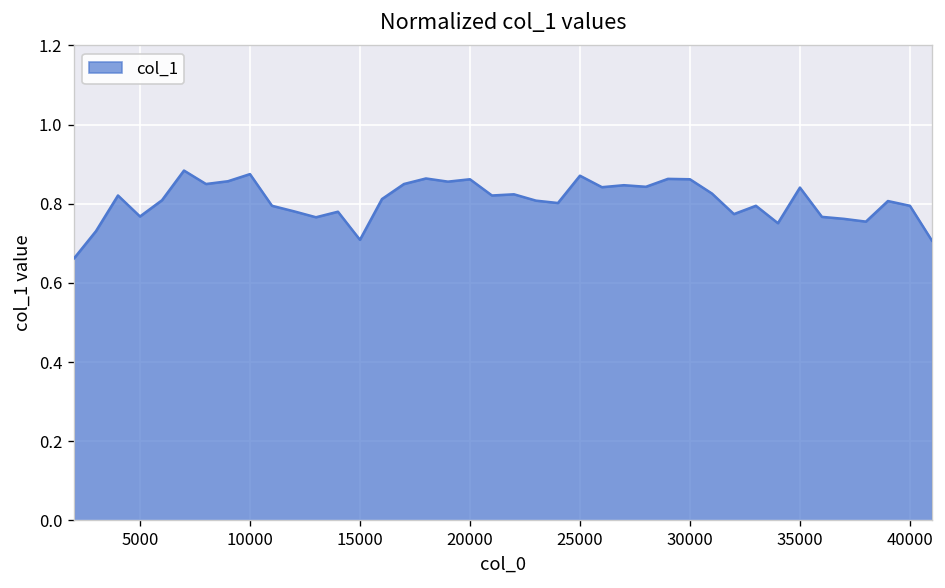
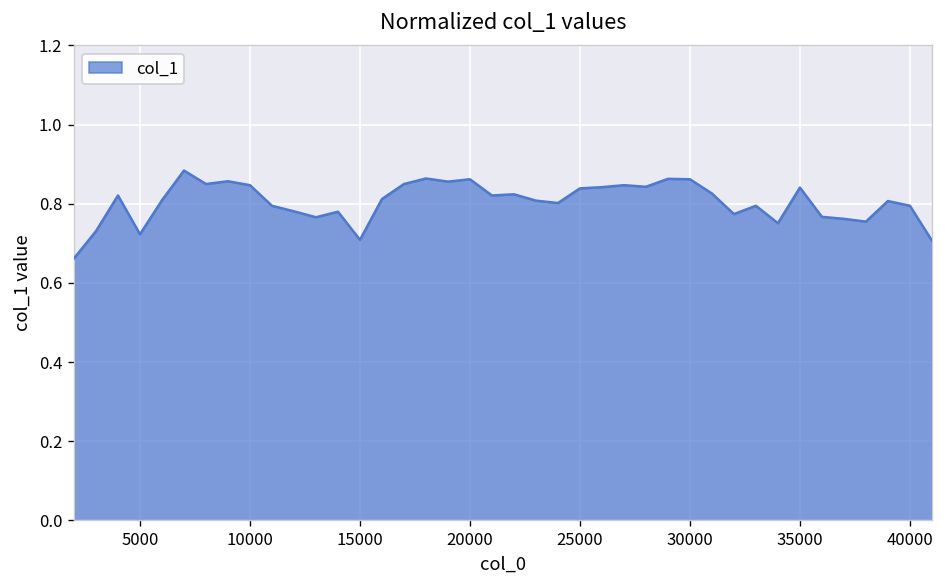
5000: 0.77 -> 0.72
10000: 0.88 -> 0.85
25000: 0.87 -> 0.84
